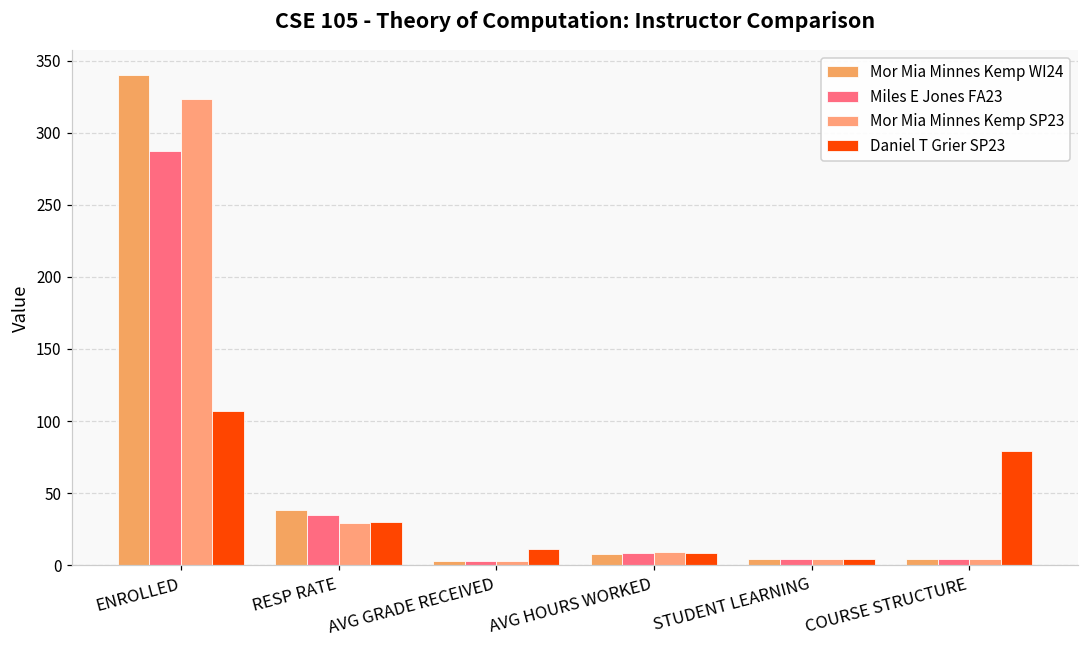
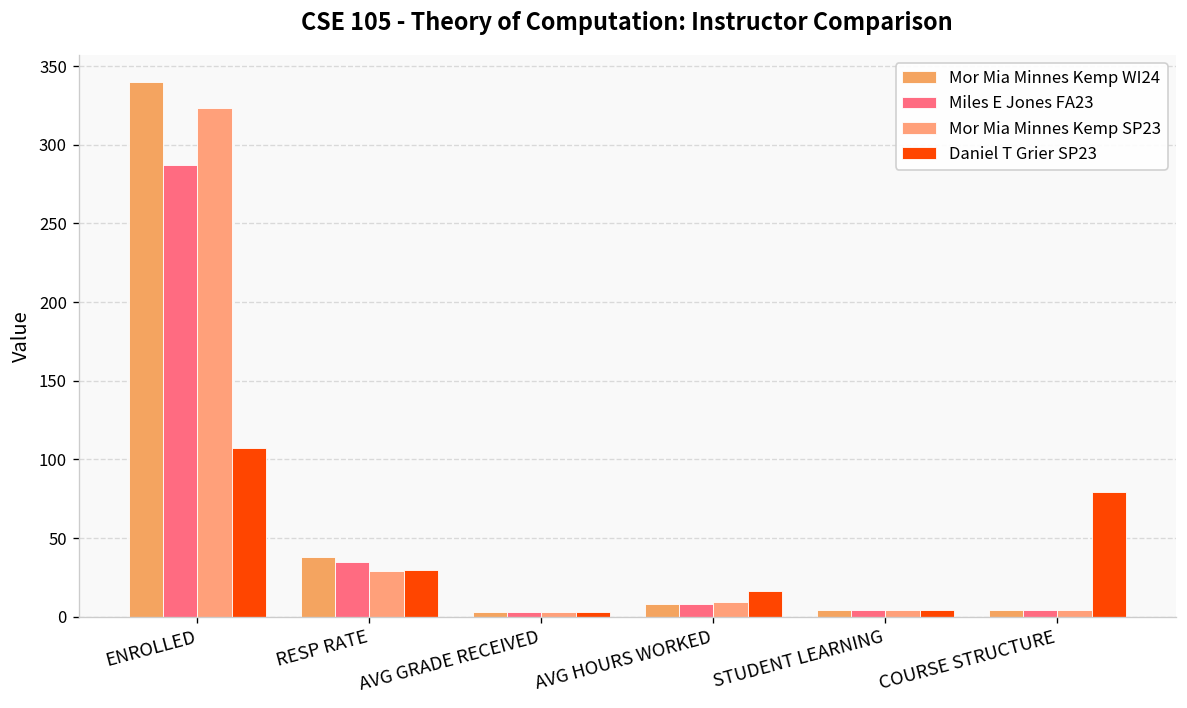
Daniel T Grier SP23, AVG GRADE RECEIVED: 11 -> 3
Daniel T Grier SP23, AVG HOURS WORKED: 9 -> 16
